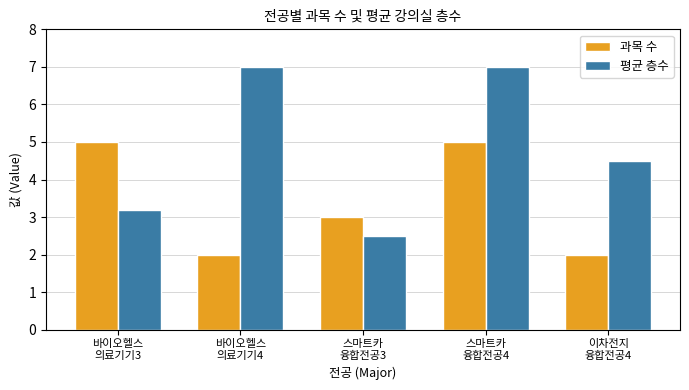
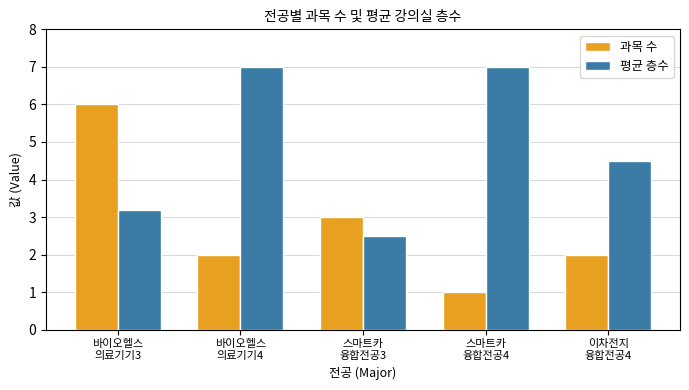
과목 수, 바이오헬스 의료기기3: 5 -> 6
과목 수, 스마트카 융합전공4: 5 -> 1
